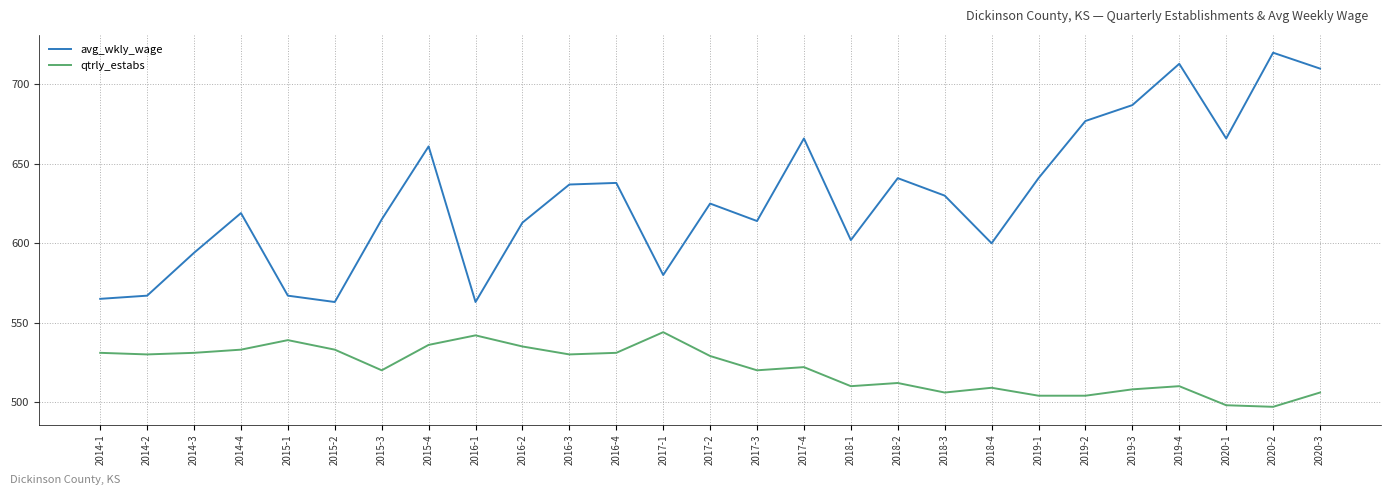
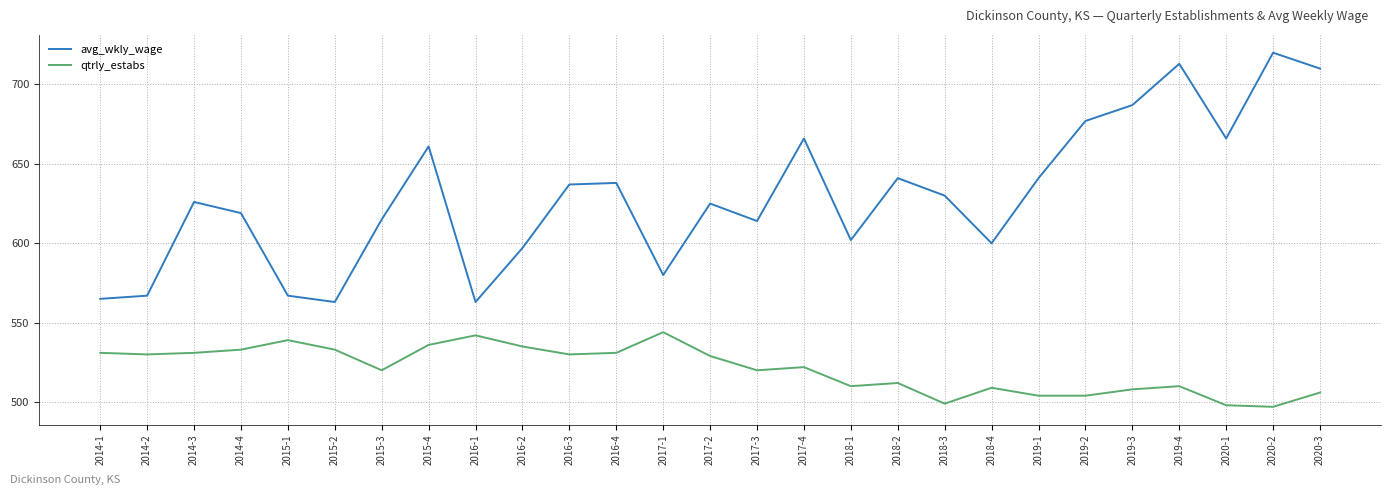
avg_wkly_wage, 2014-3: 594 -> 626
avg_wkly_wage, 2016-2: 613 -> 597
qtrly_estabs, 2018-3: 506 -> 499
